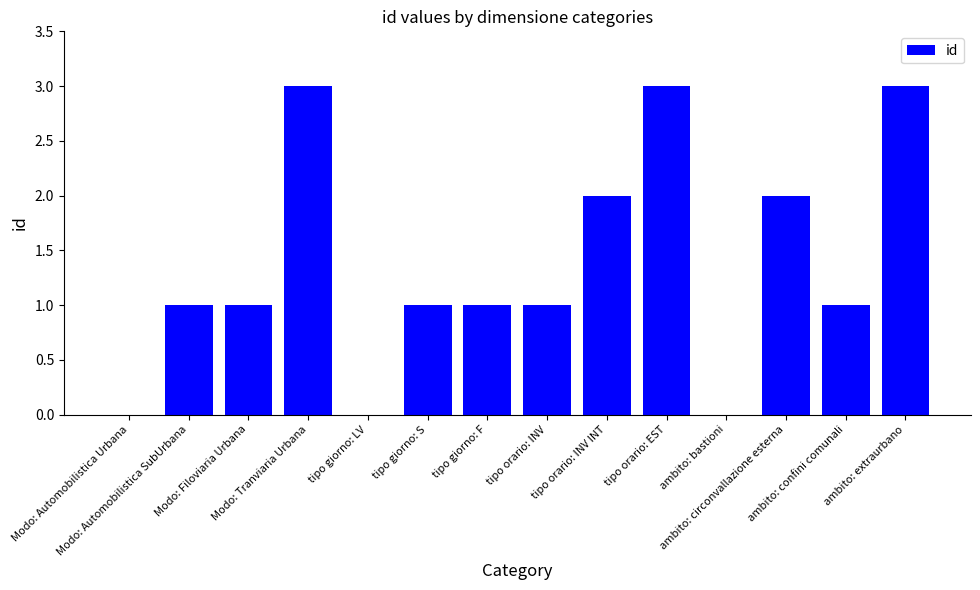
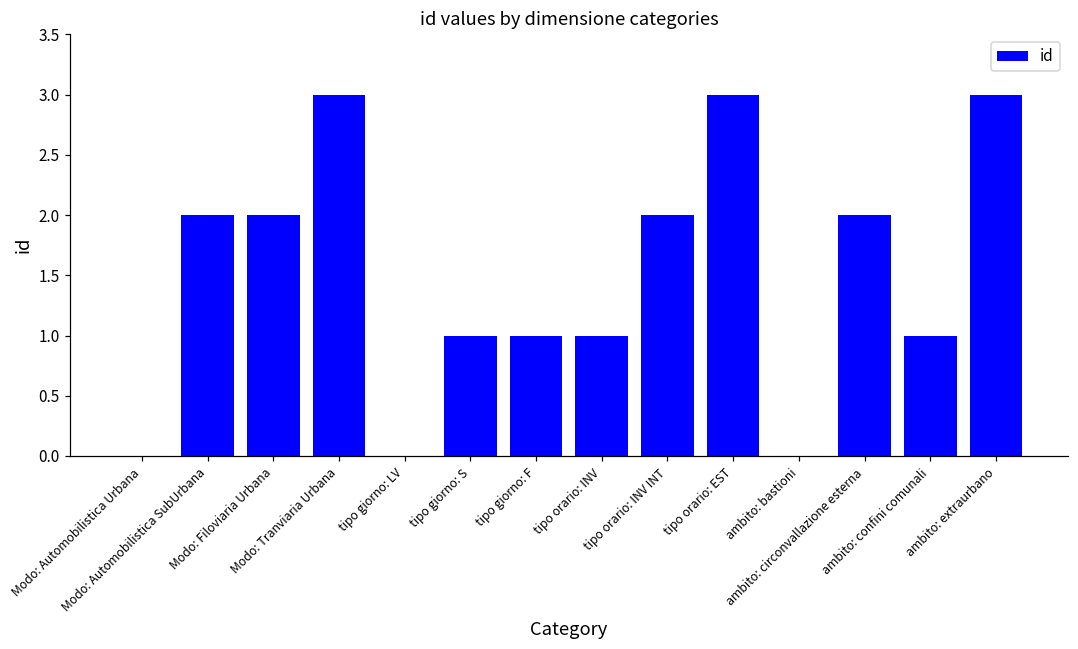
Modo: Automobilistica SubUrbana: 1 -> 2
Modo: Filoviaria Urbana: 1 -> 2
